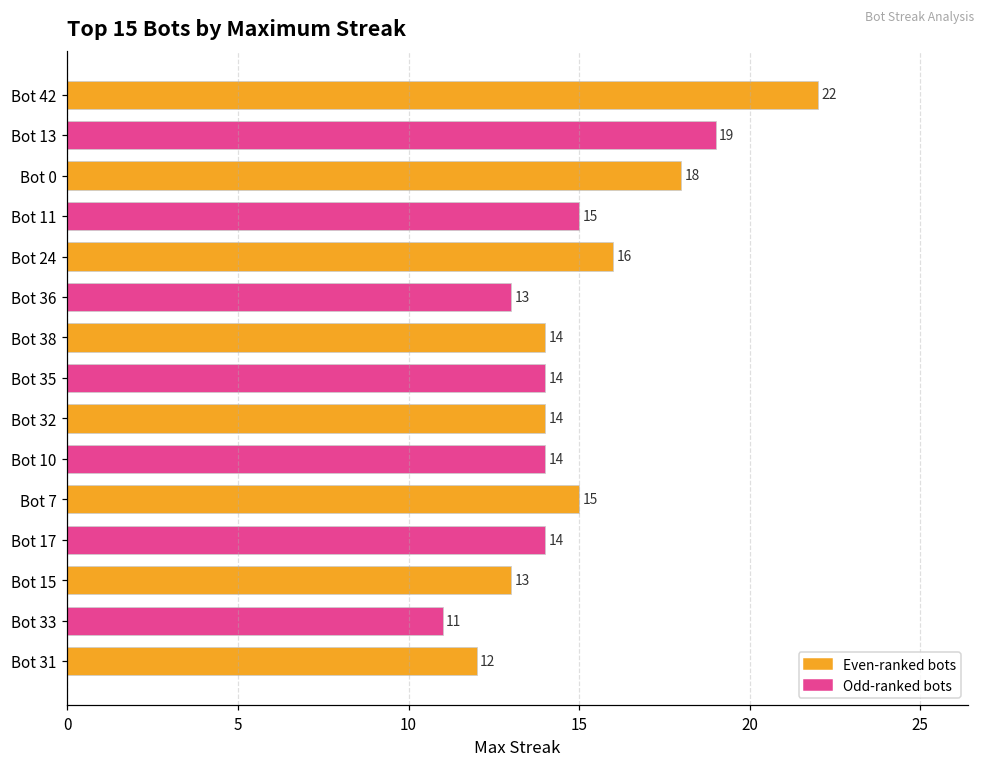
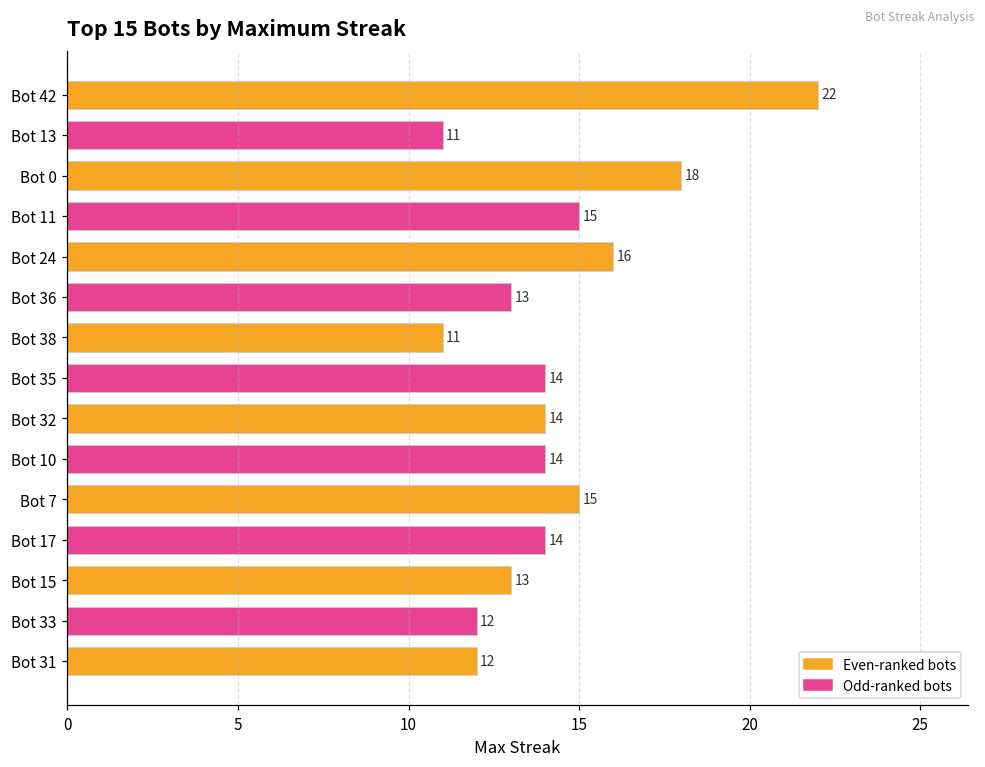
Bot 13: 19 -> 11
Bot 38: 14 -> 11
Bot 33: 11 -> 12
